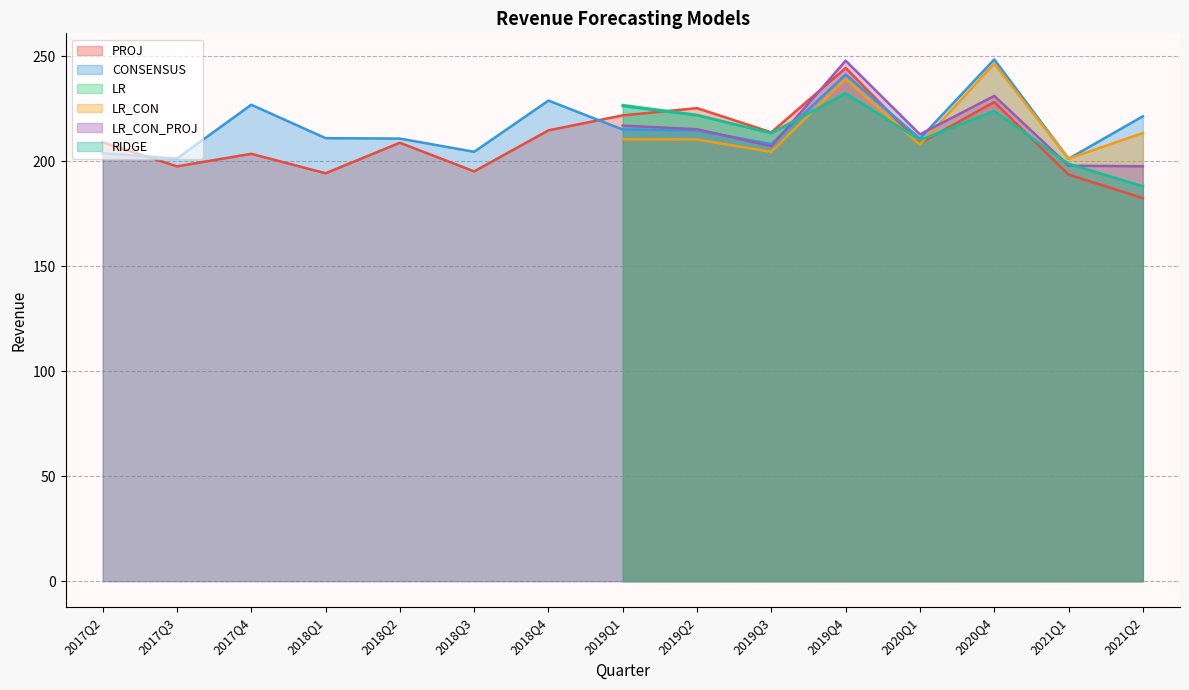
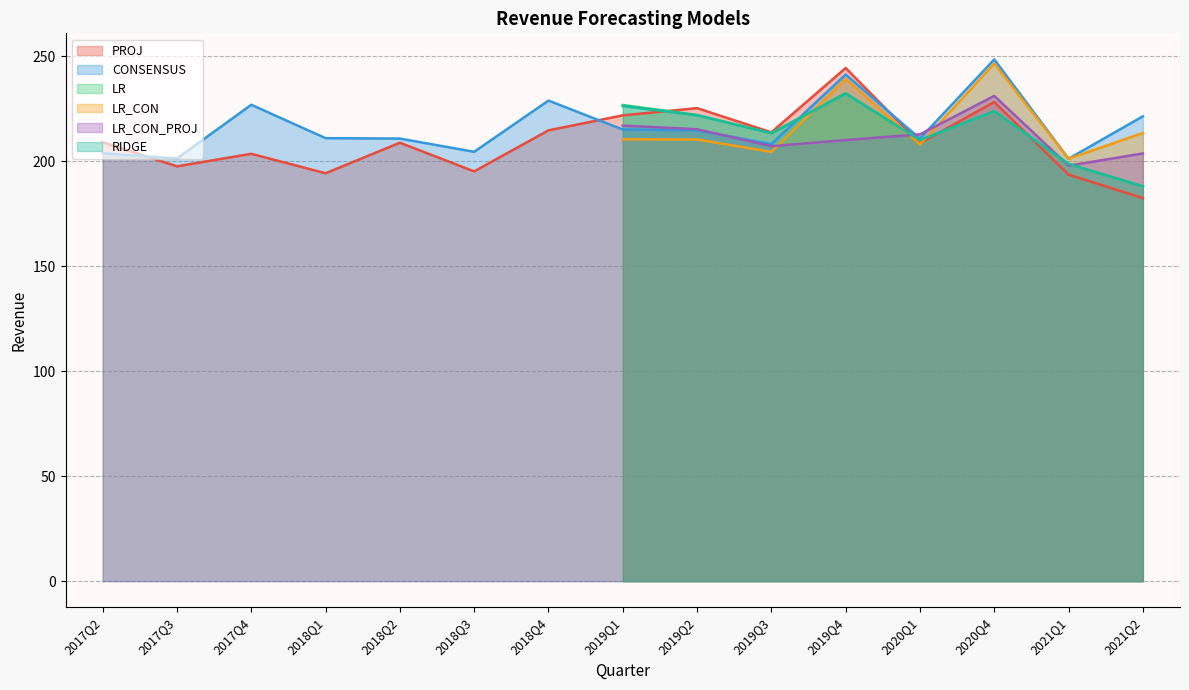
LR_CON_PROJ, 2019Q4: 248 -> 210
LR_CON_PROJ, 2021Q2: 198 -> 204
